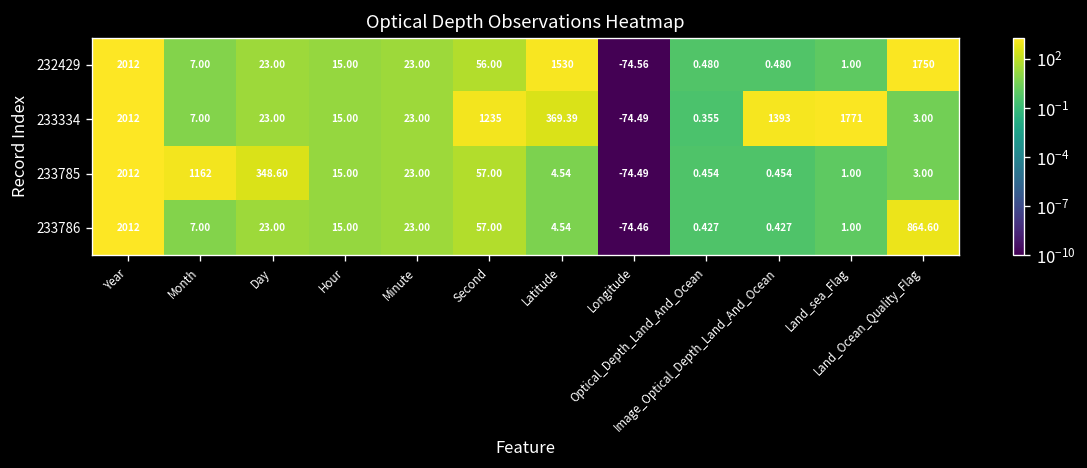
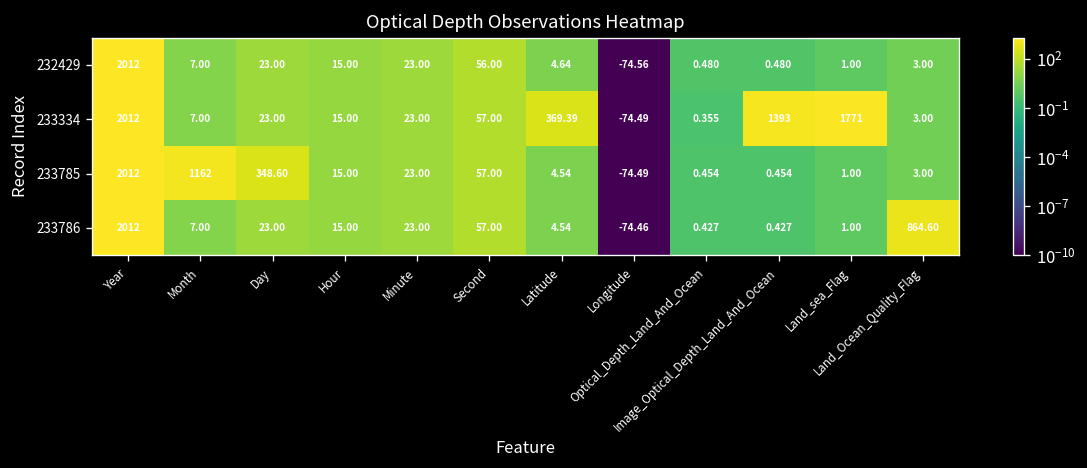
232429, Latitude: 1530 -> 4.64
232429, Land_Ocean_Quality_Flag: 1750 -> 3.00
233334, Second: 1235 -> 57.00
